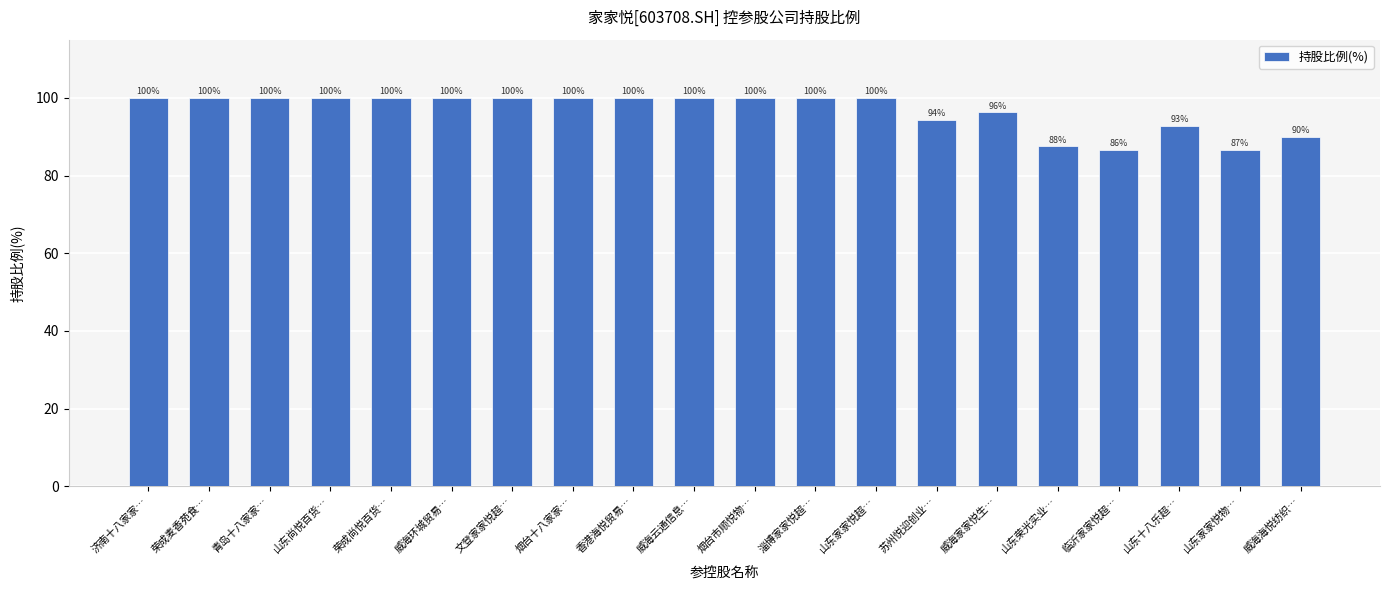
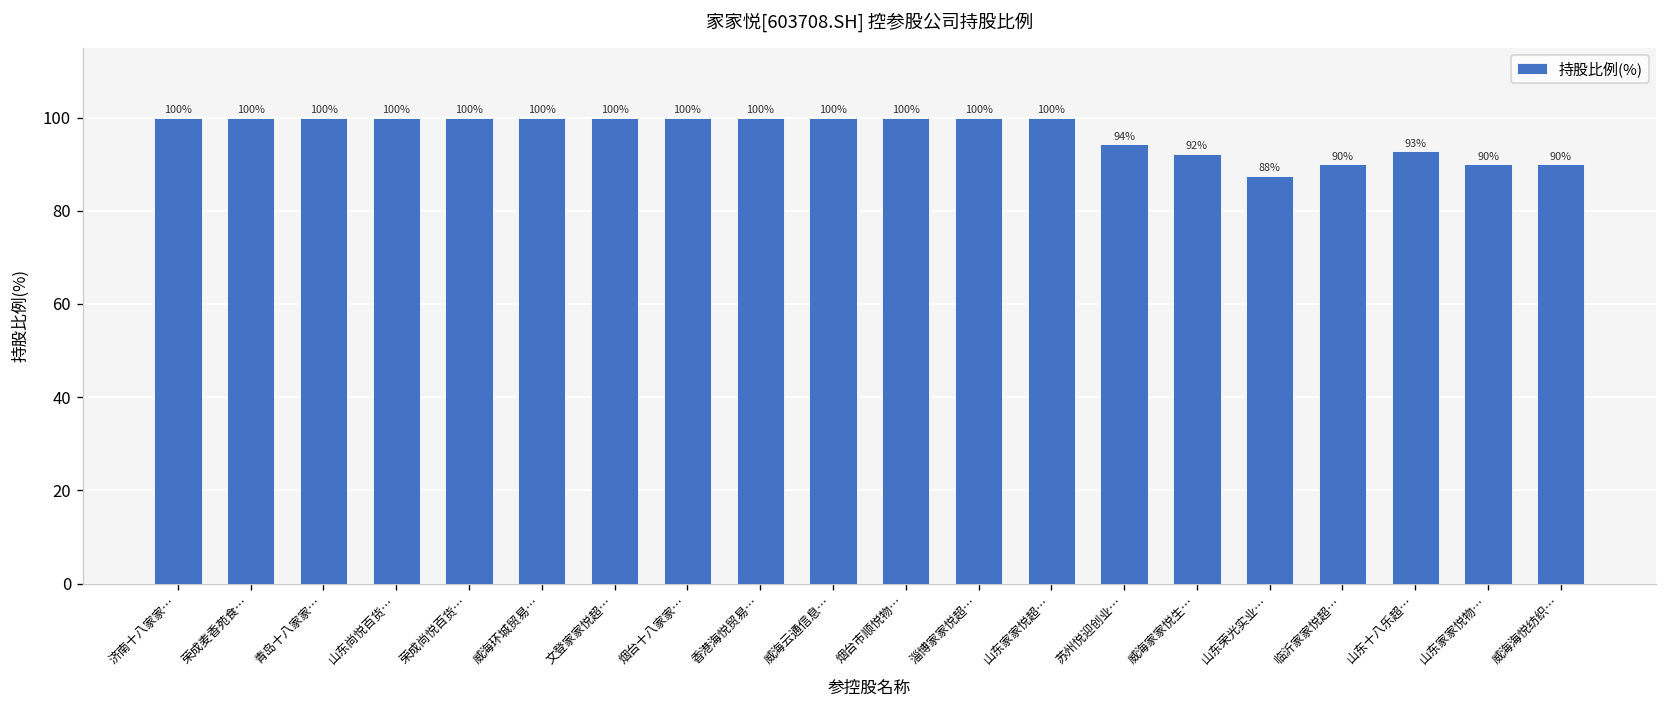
威海家家悦生…: 96% -> 92%
临沂家家悦超…: 86% -> 90%
山东家家悦物…: 87% -> 90%
